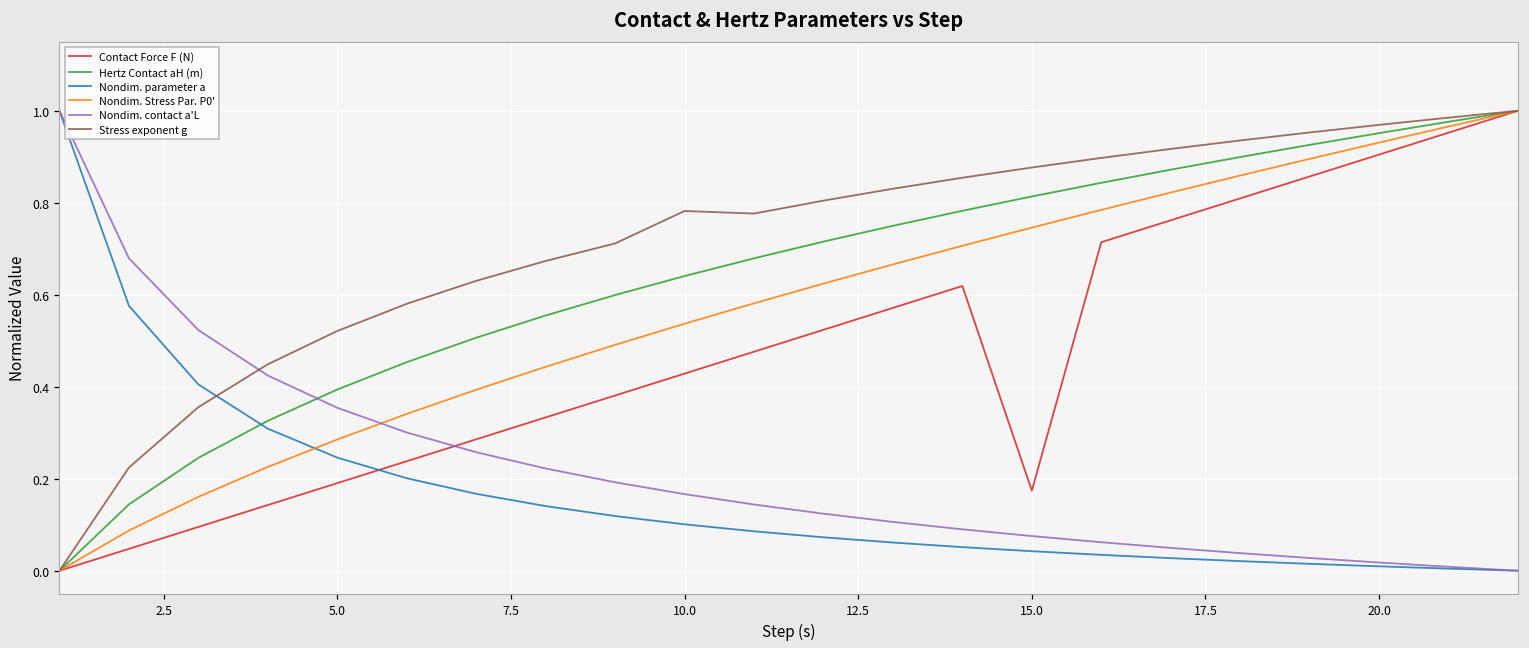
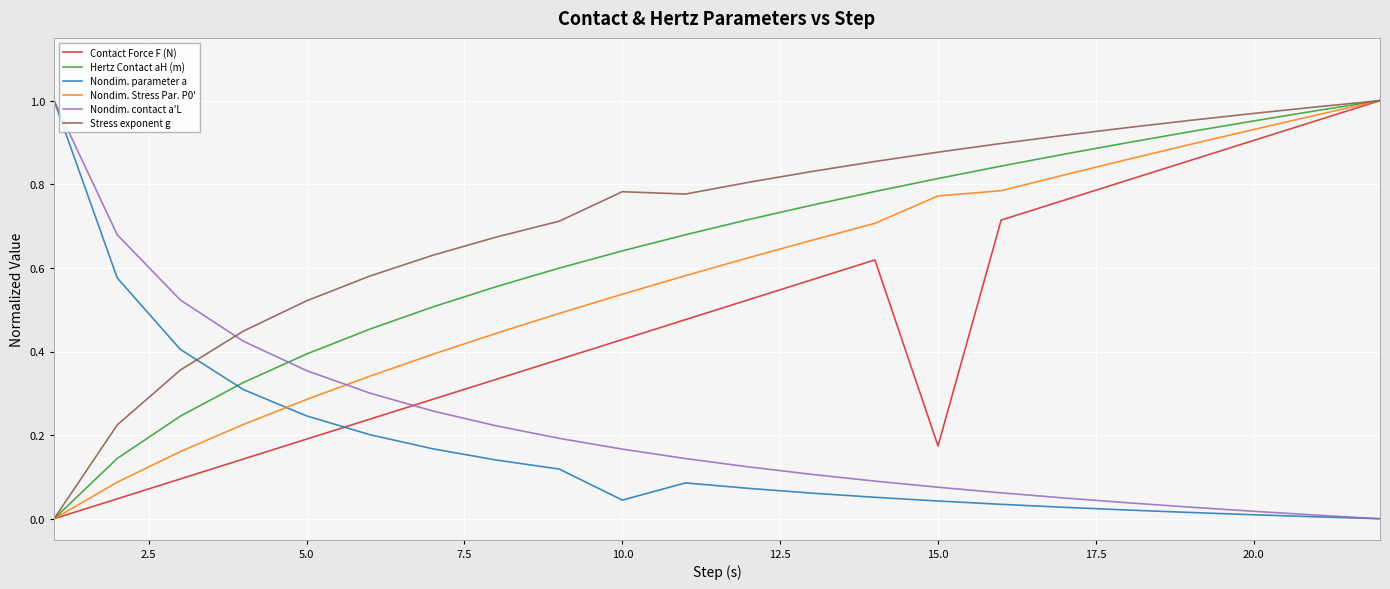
Nondim. parameter a, 10.0: 0.10 -> 0.04
Nondim. Stress Par. P0', 15.0: 0.75 -> 0.77
